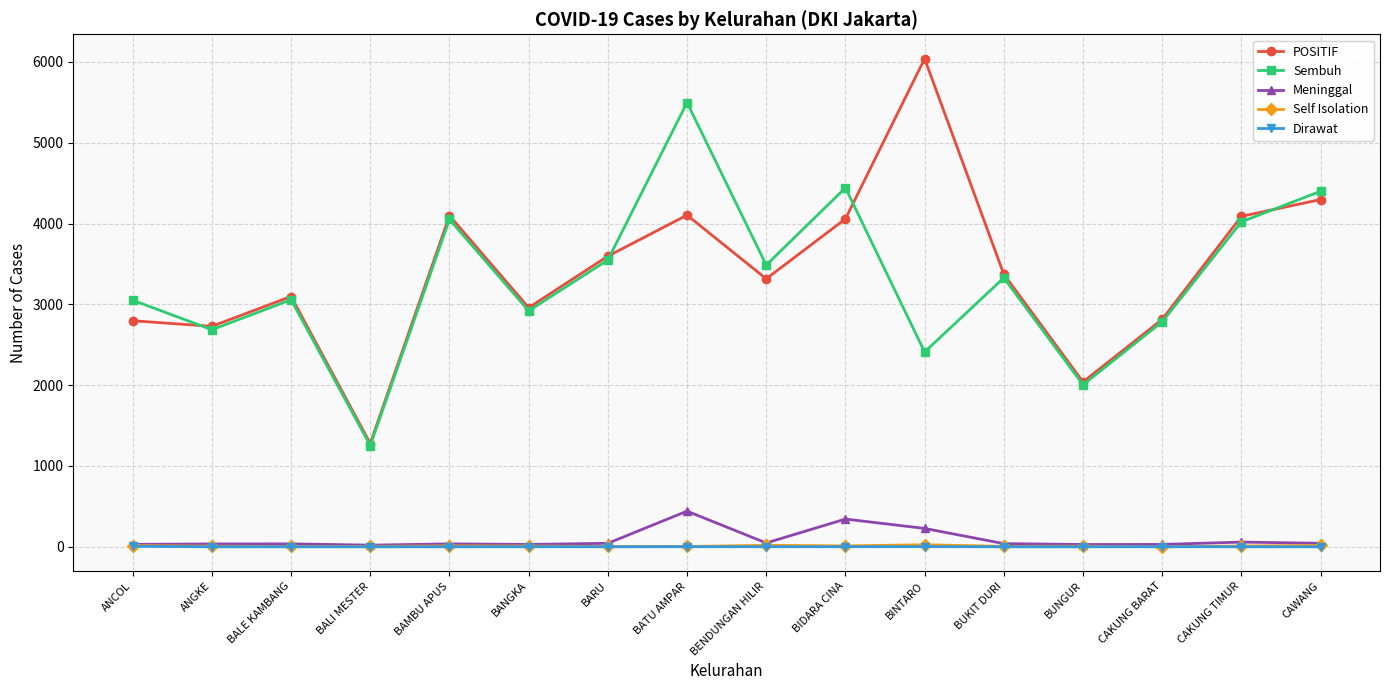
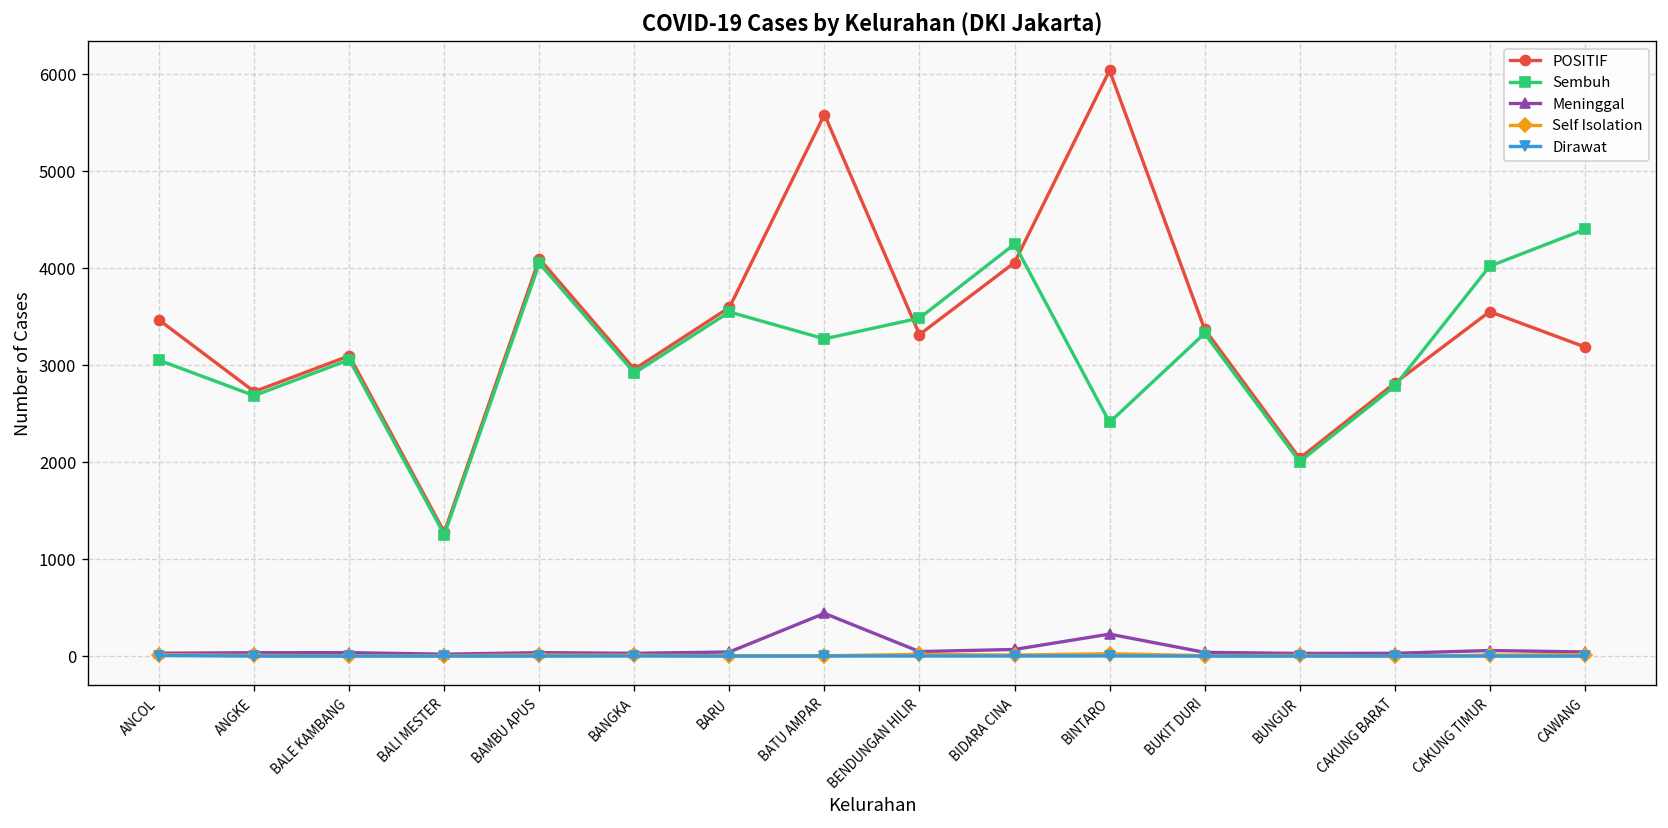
POSITIF, ANCOL: 2800 -> 3500
POSITIF, BATU AMPAR: 4100 -> 5600
Sembuh, BATU AMPAR: 5500 -> 3300
Sembuh, BIDARA CINA: 4400 -> 4200
Meninggal, BIDARA CINA: 300 -> 100
POSITIF, CAKUNG TIMUR: 4100 -> 3600
POSITIF, CAWANG: 4300 -> 3200
